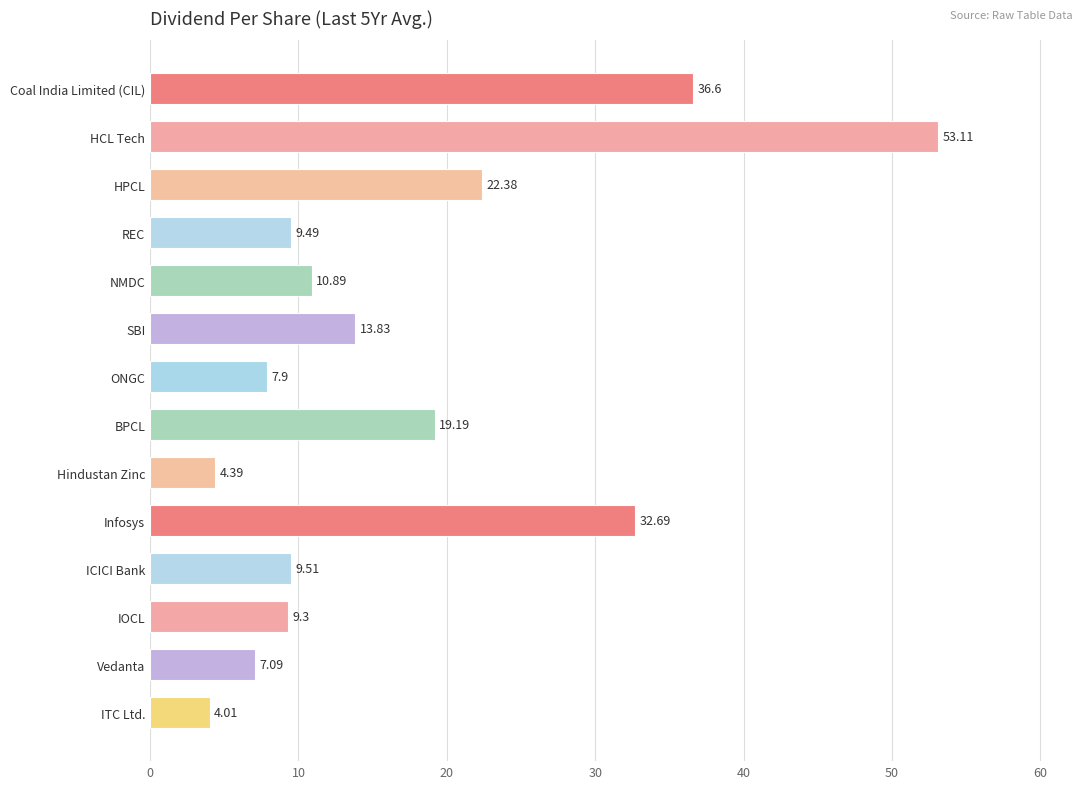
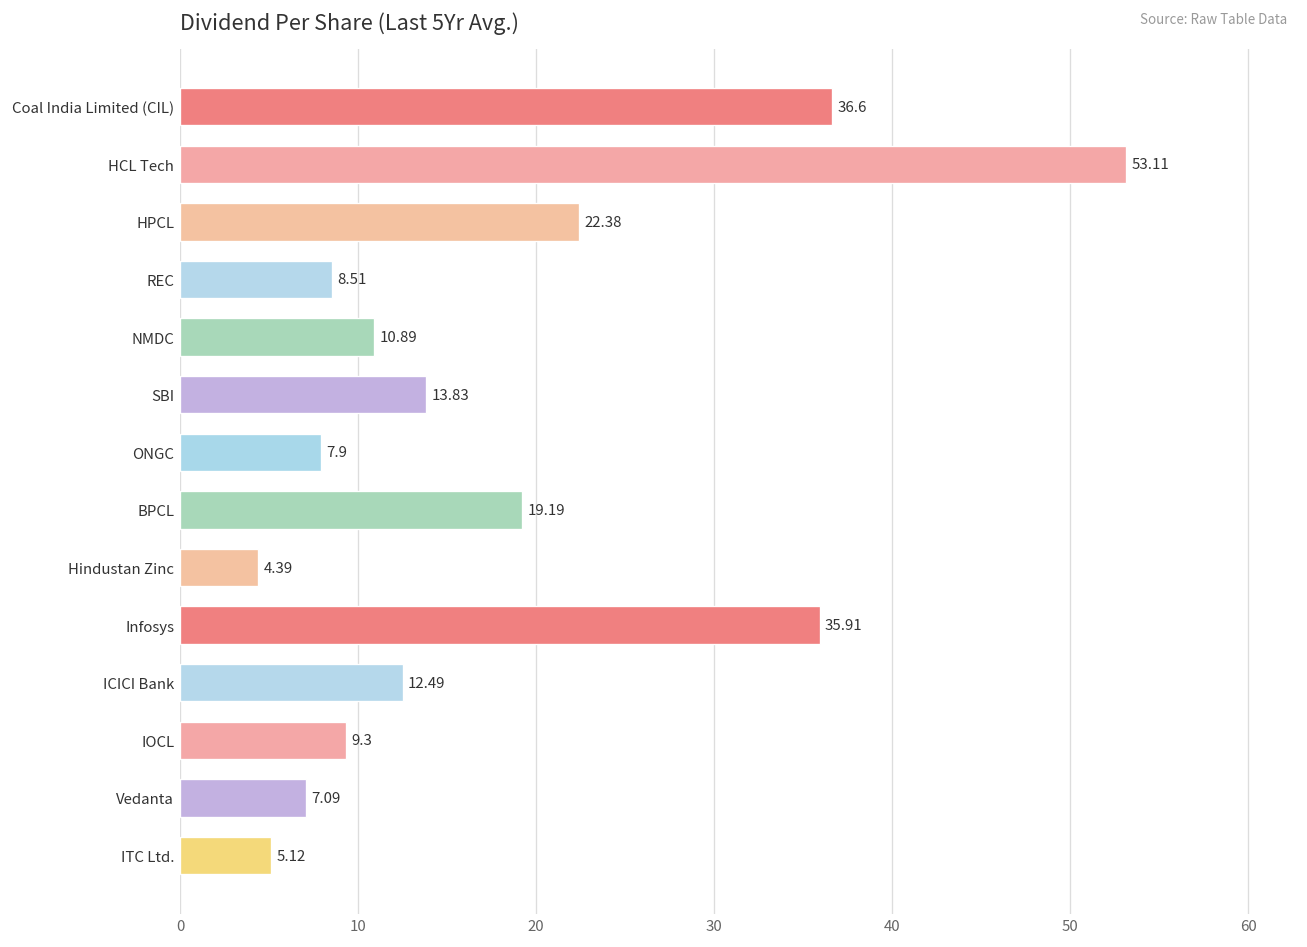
REC: 9.49 -> 8.51
Infosys: 32.69 -> 35.91
ICICI Bank: 9.51 -> 12.49
ITC Ltd.: 4.01 -> 5.12
